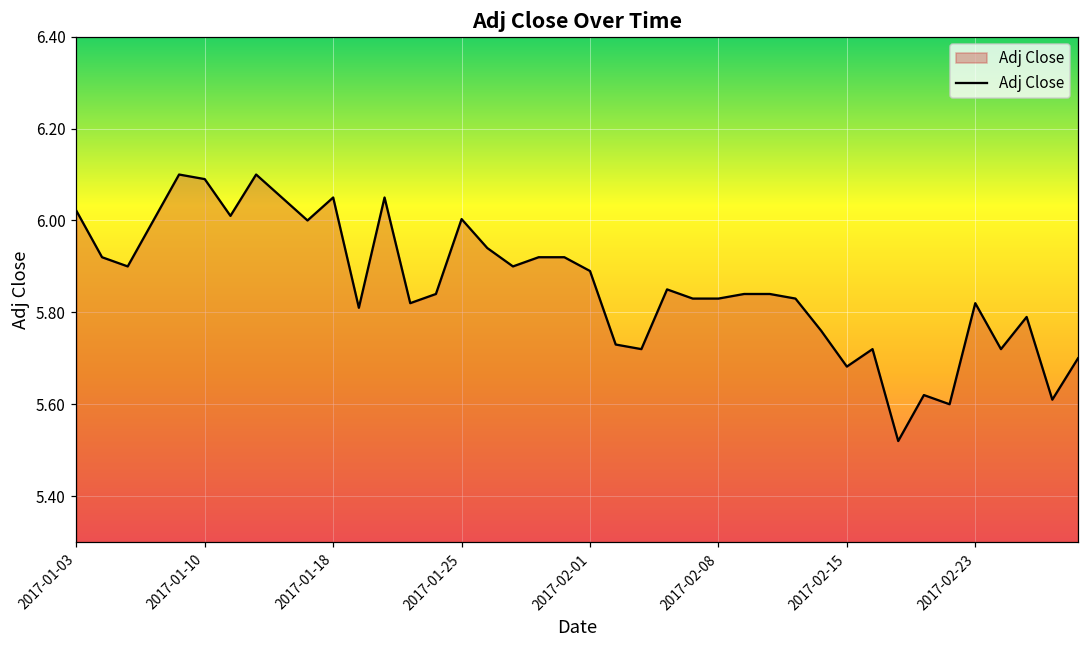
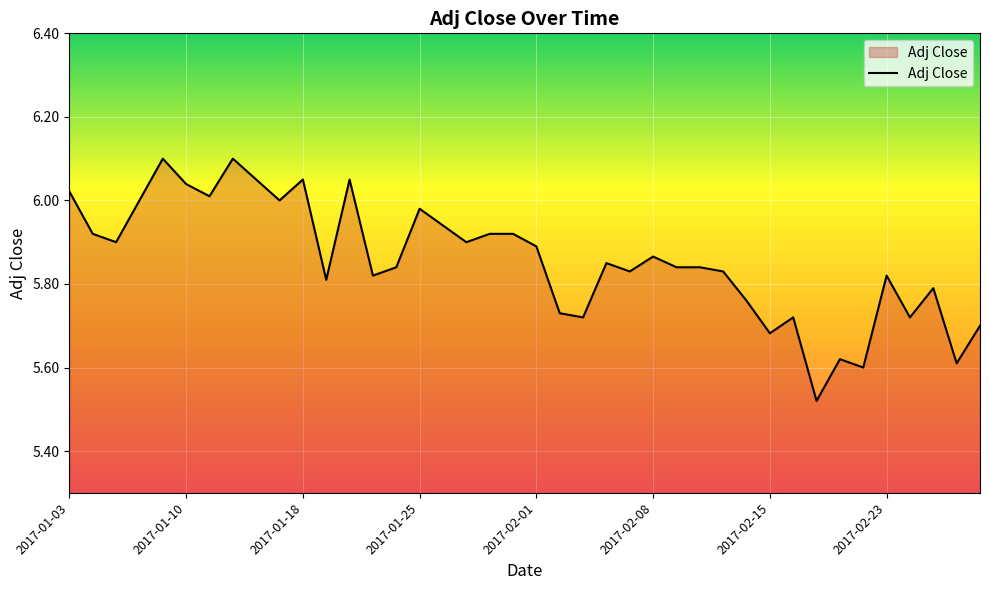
2017-01-10: 6.09 -> 6.04
2017-01-25: 6.00 -> 5.98
2017-02-08: 5.83 -> 5.87
